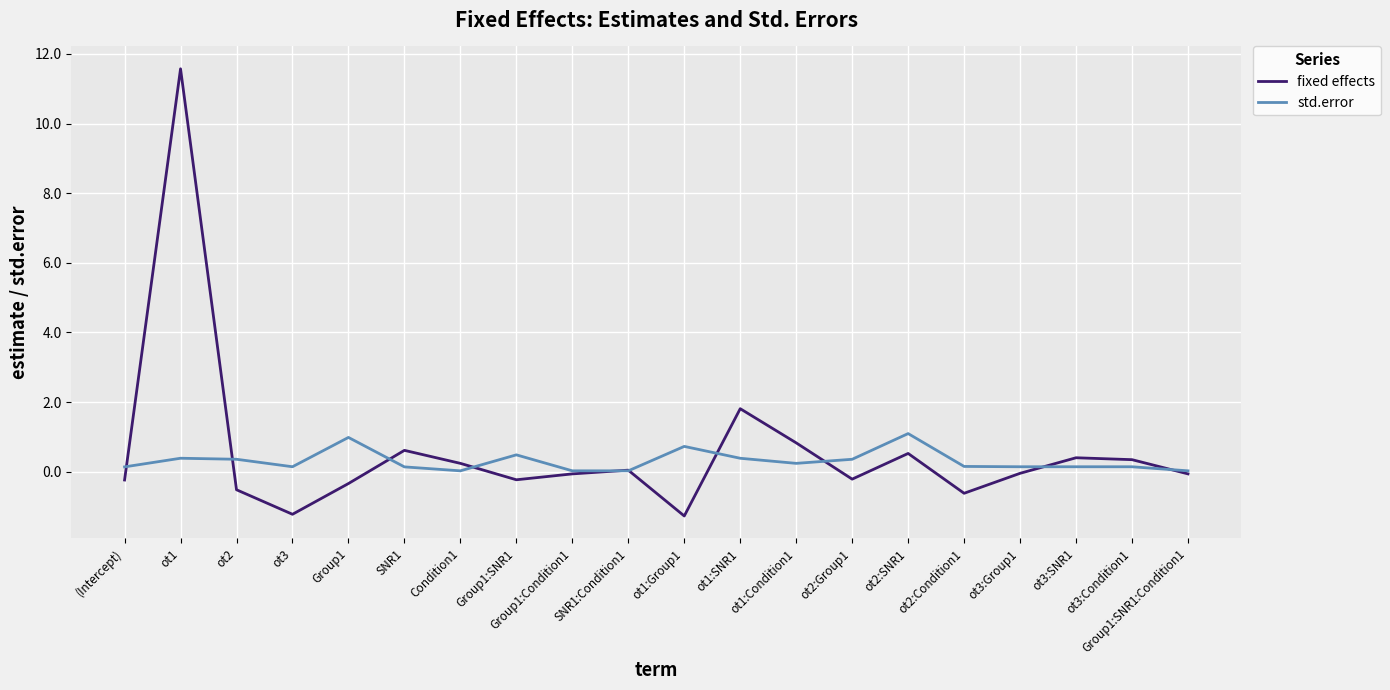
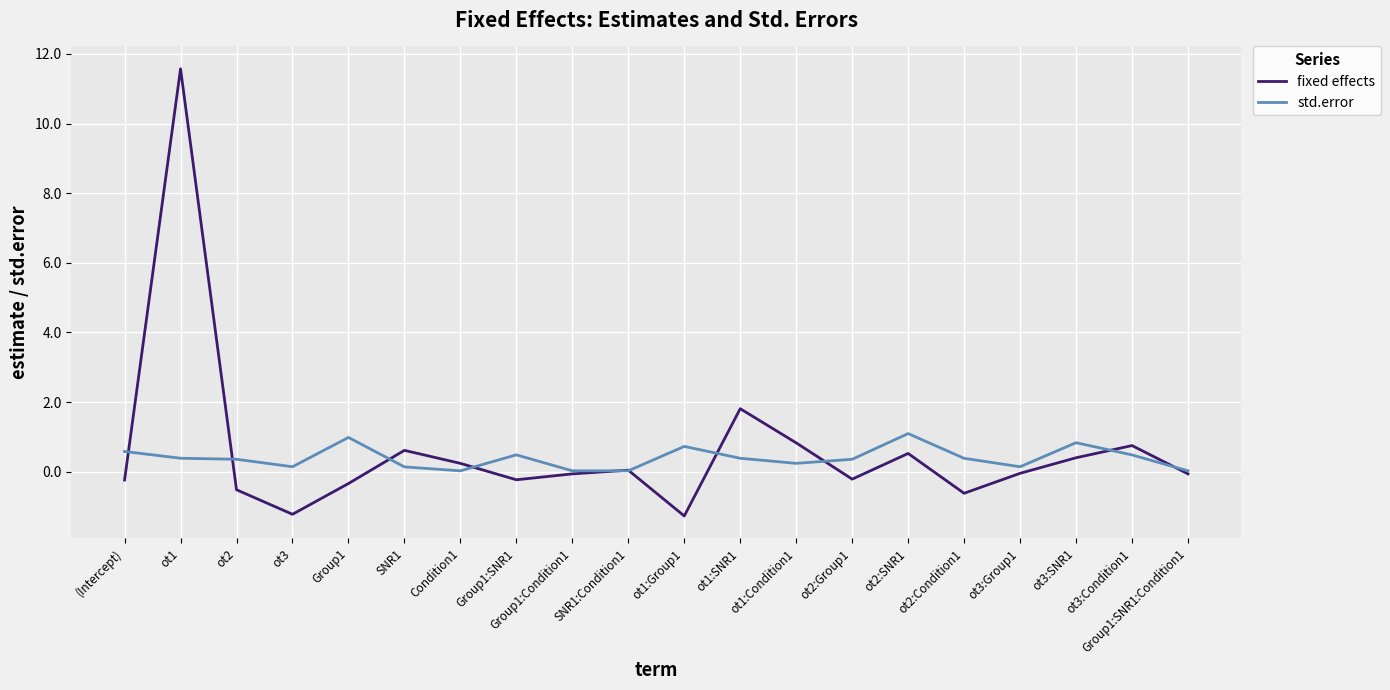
std.error, (Intercept): 0.1 -> 0.6
std.error, ot2:Condition1: 0.2 -> 0.4
std.error, ot3:SNR1: 0.1 -> 0.8
fixed effects, ot3:Condition1: 0.3 -> 0.8
std.error, ot3:Condition1: 0.1 -> 0.5
